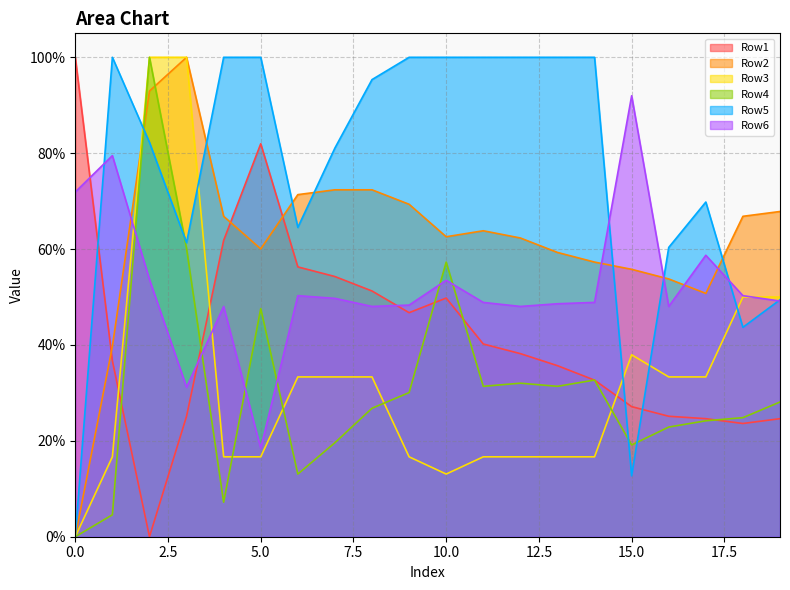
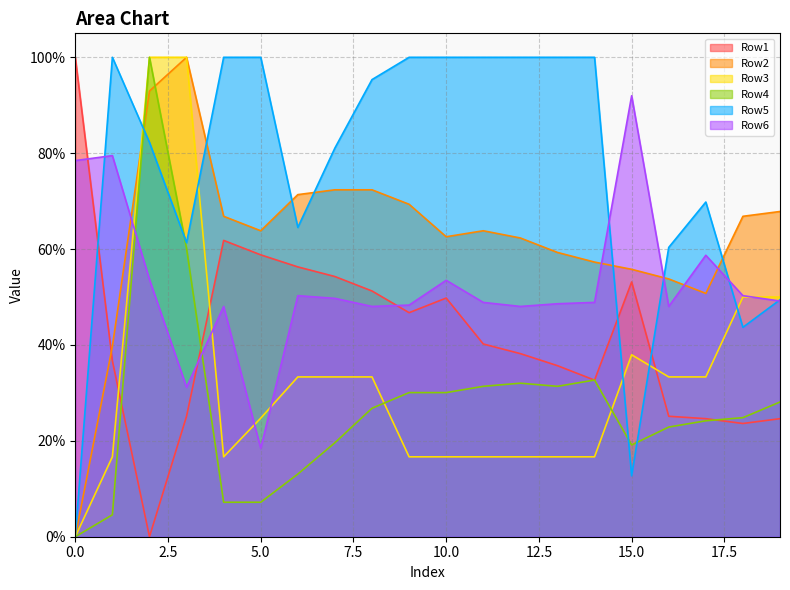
Row6, 0.0: 72% -> 78%
Row1, 5.0: 82% -> 59%
Row2, 5.0: 60% -> 64%
Row3, 5.0: 17% -> 25%
Row4, 5.0: 48% -> 7%
Row3, 10.0: 13% -> 17%
Row4, 10.0: 57% -> 30%
Row1, 15.0: 27% -> 53%
